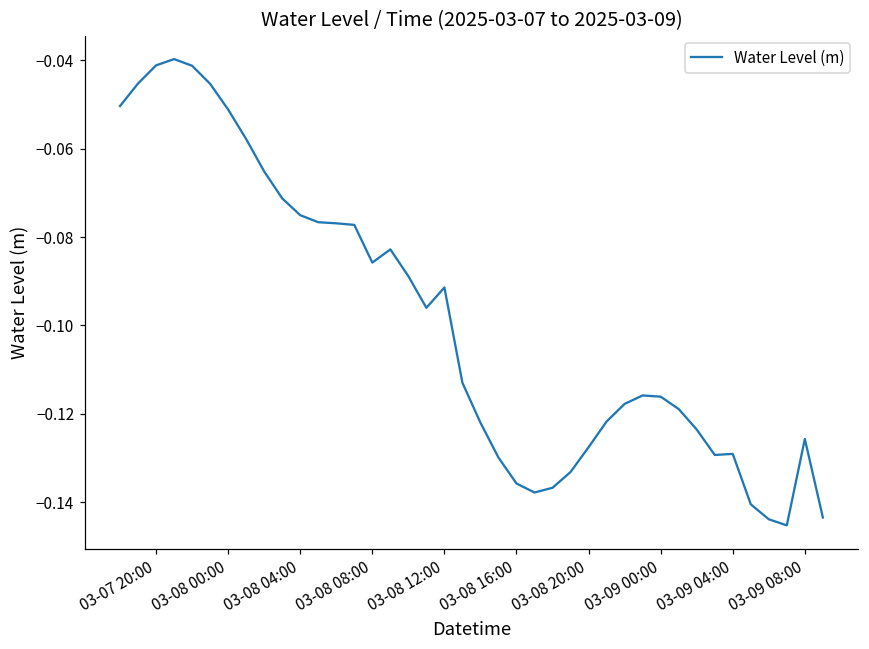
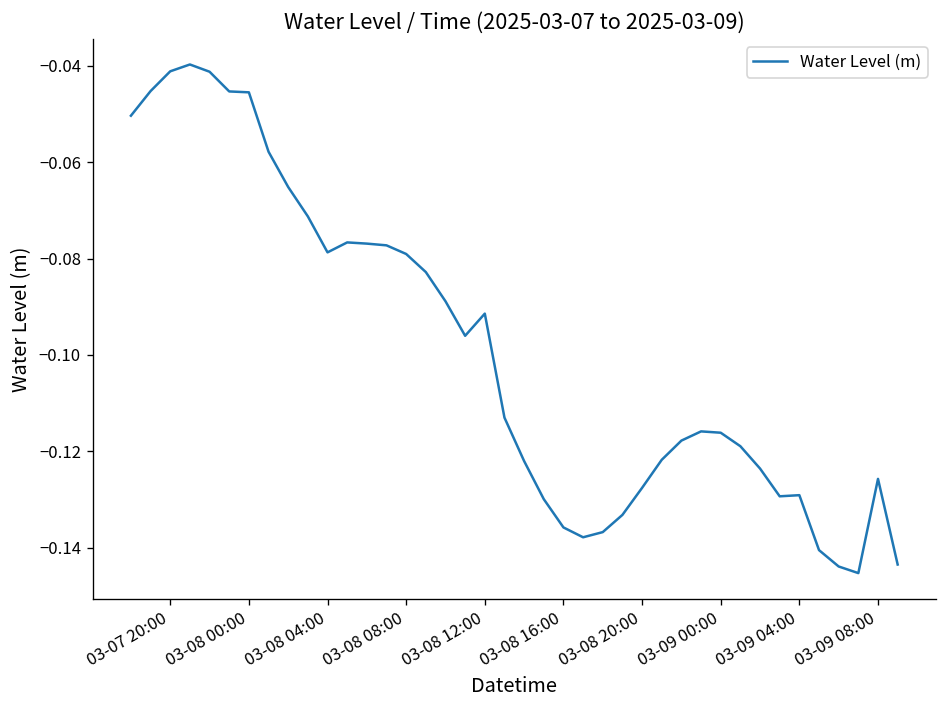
03-08 00:00: -0.051 -> -0.046
03-08 04:00: -0.075 -> -0.079
03-08 08:00: -0.086 -> -0.079
